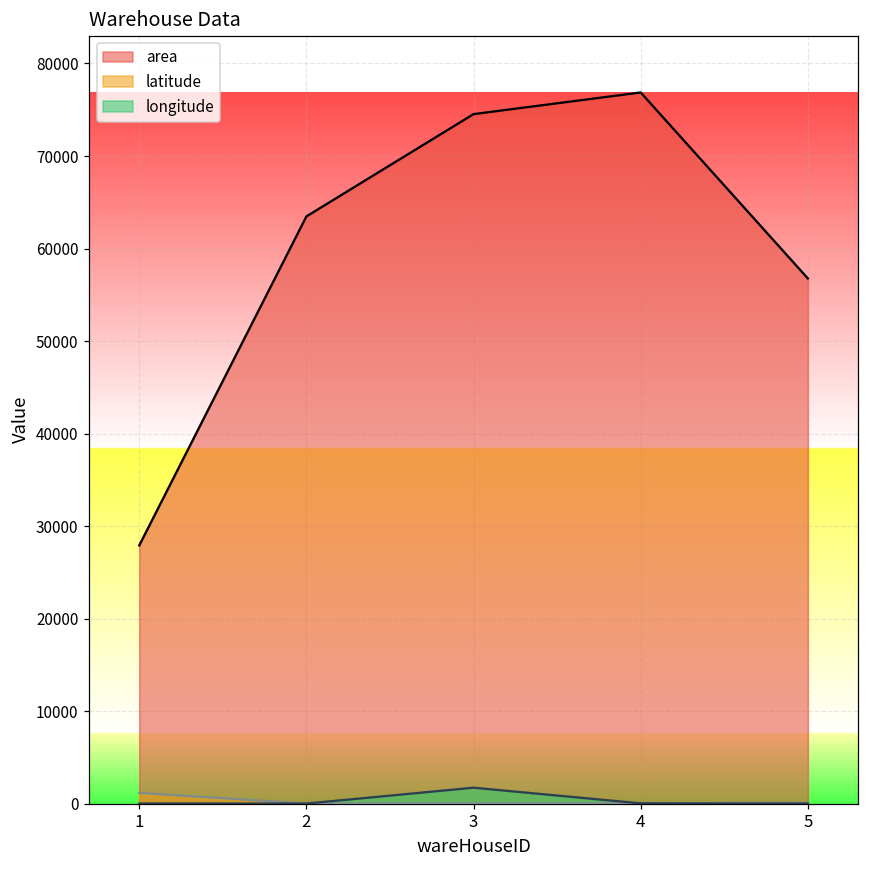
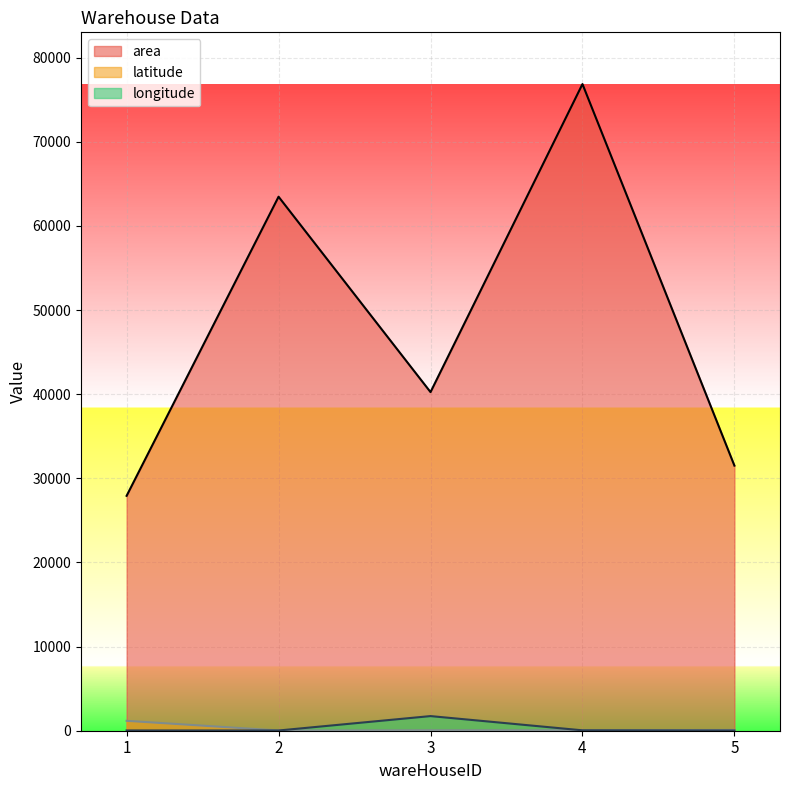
area, 3: 75000 -> 40000
area, 5: 57000 -> 32000
